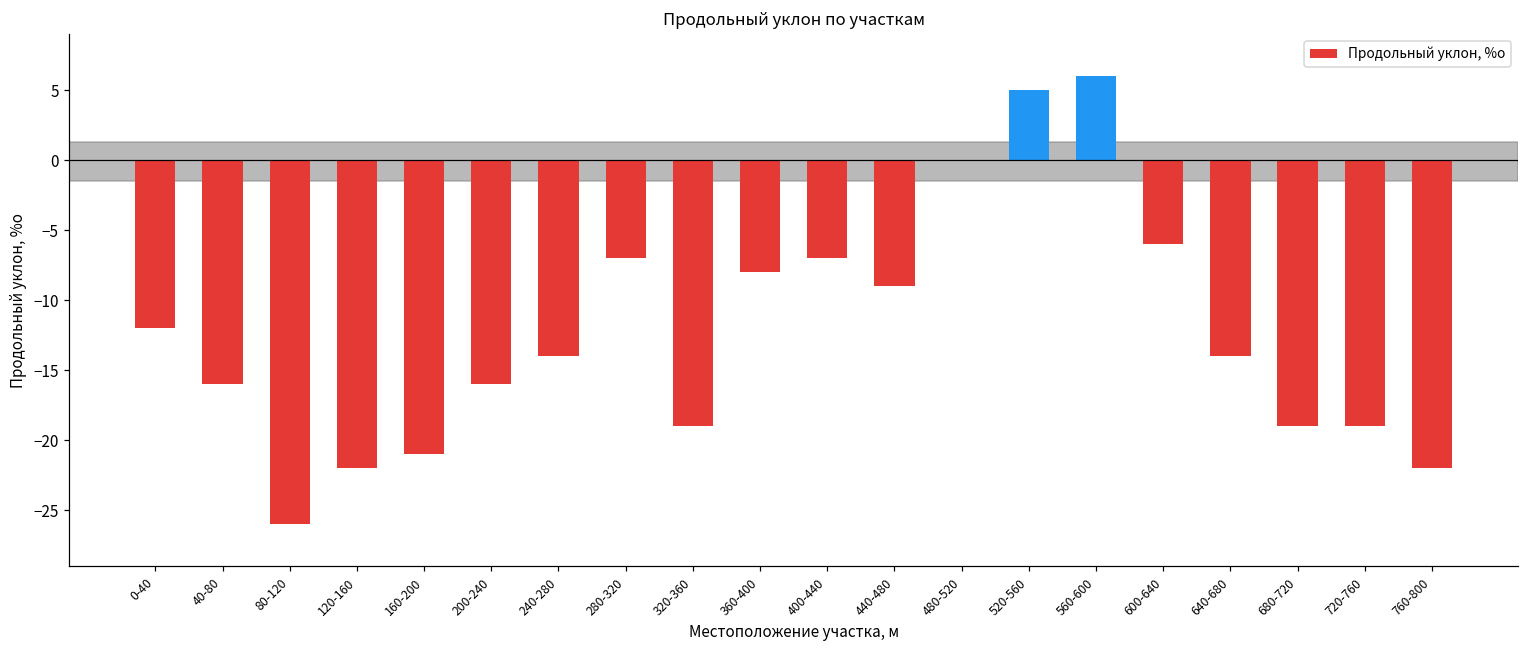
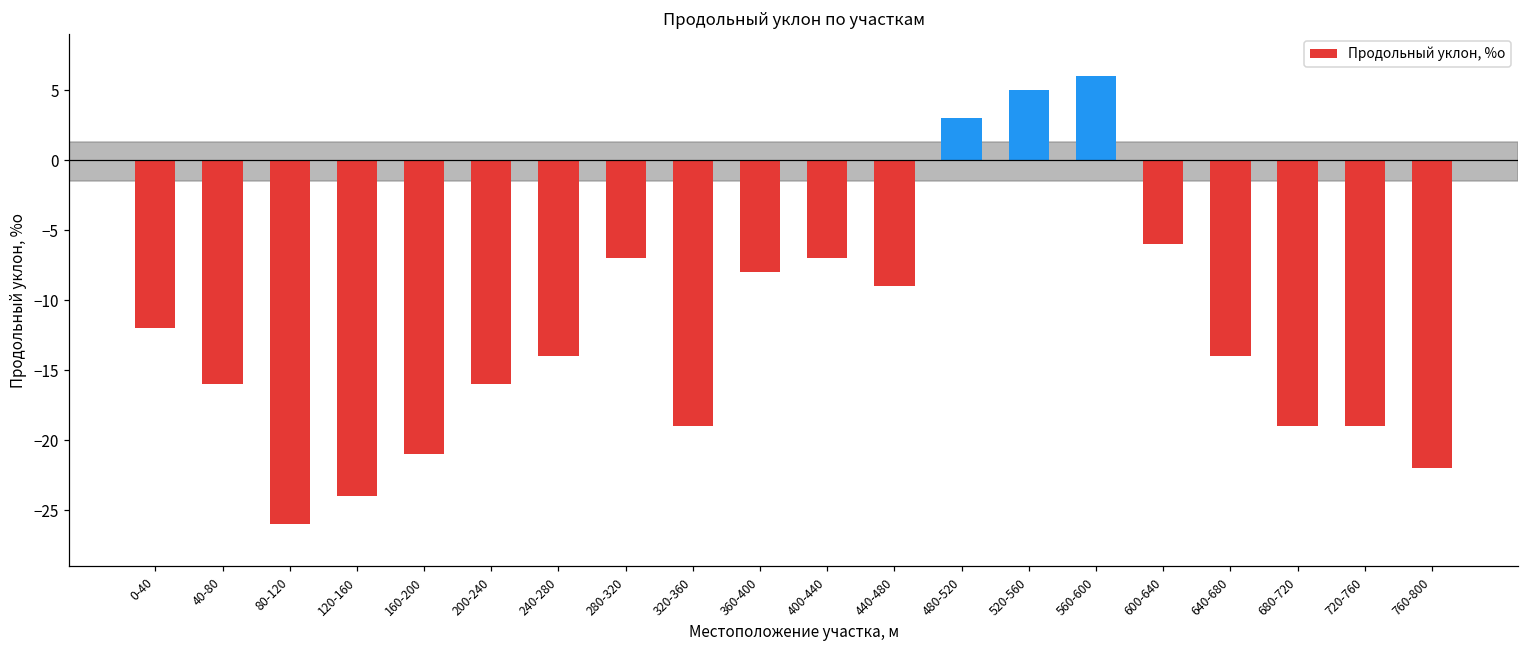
120-160: -22 -> -24
480-520: 0 -> 3
